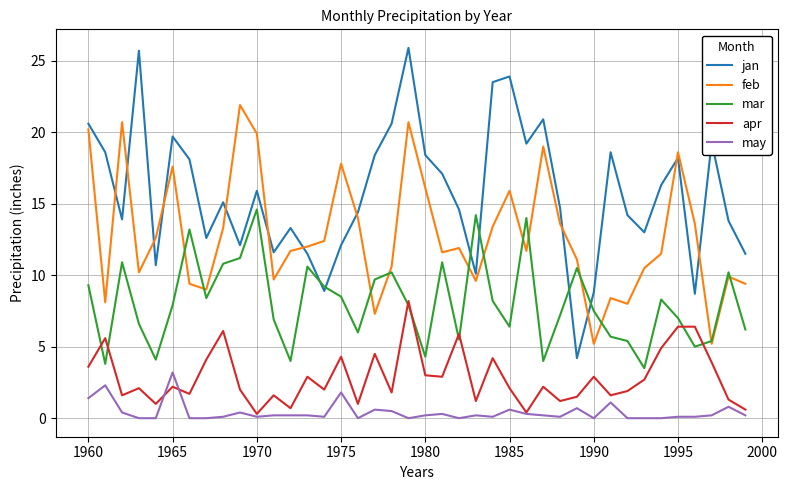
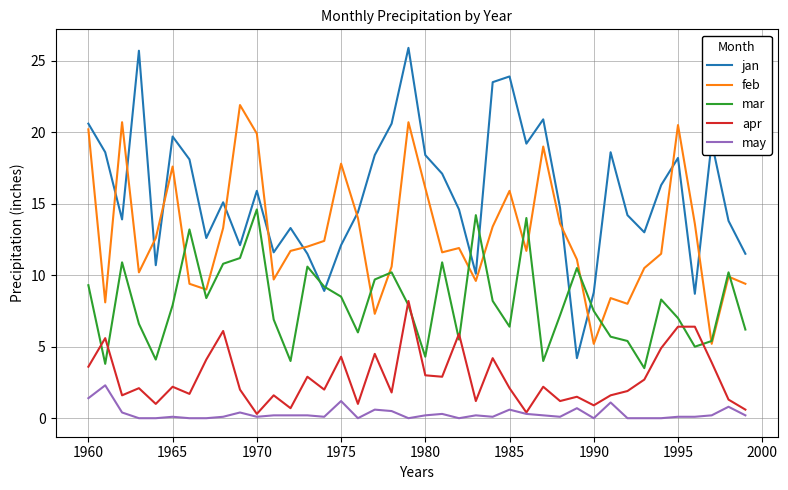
may, 1965: 3.2 -> 0.1
may, 1975: 1.8 -> 1.2
apr, 1990: 2.9 -> 0.9
feb, 1995: 18.6 -> 20.5
